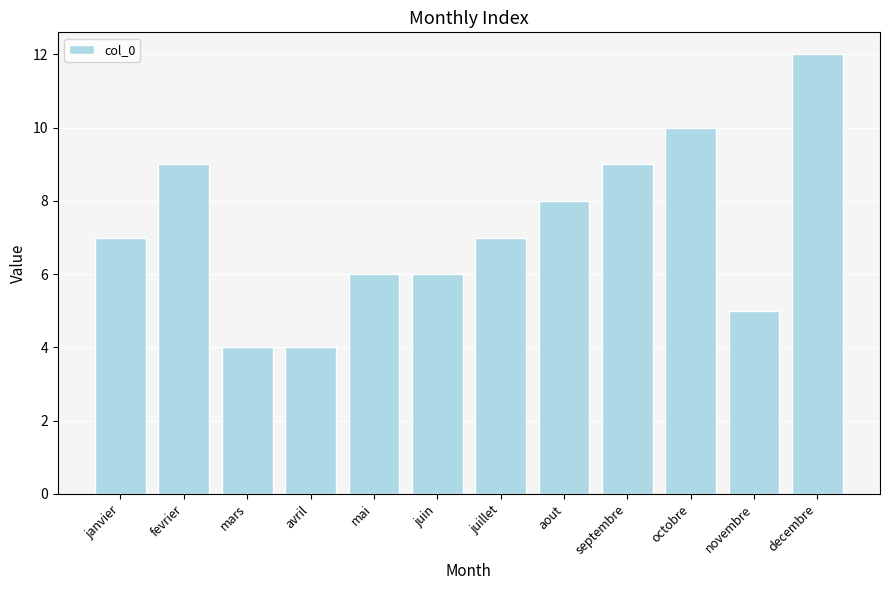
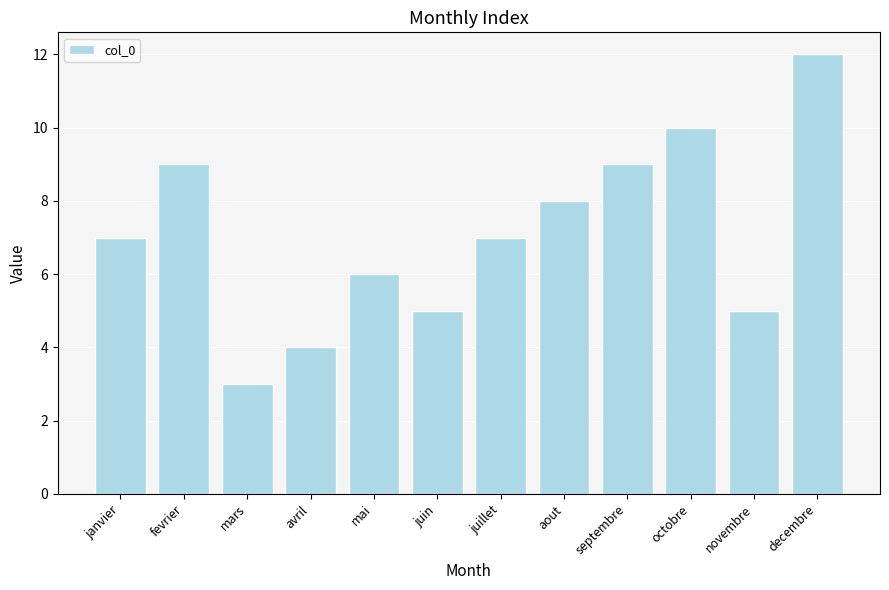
mars: 4 -> 3
juin: 6 -> 5
